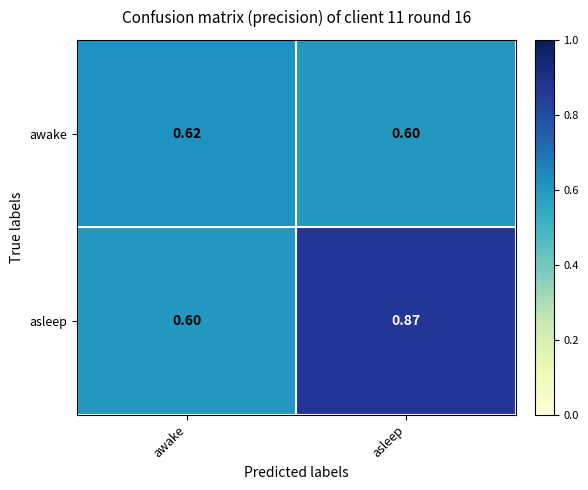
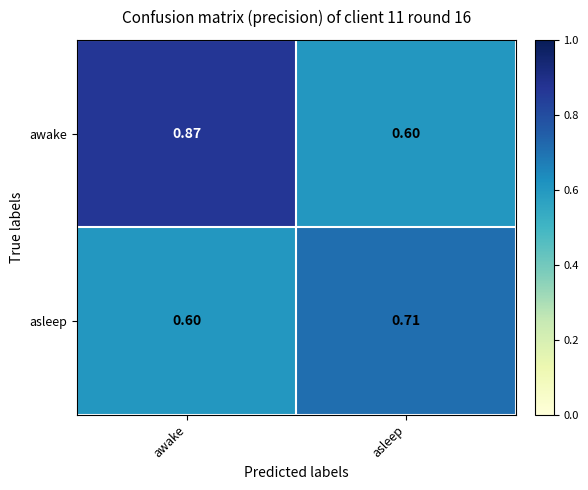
awake, awake: 0.62 -> 0.87
asleep, asleep: 0.87 -> 0.71
